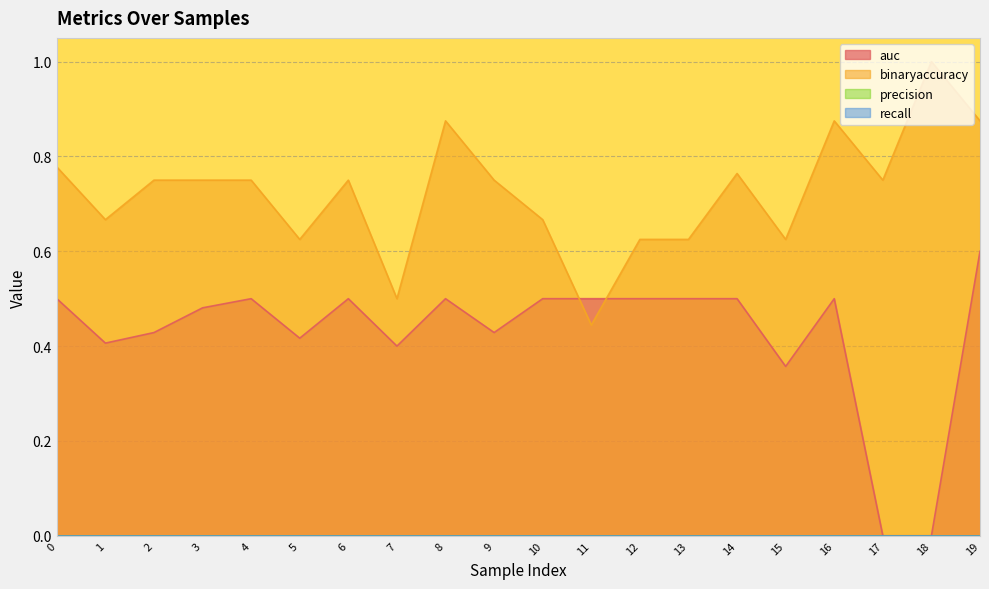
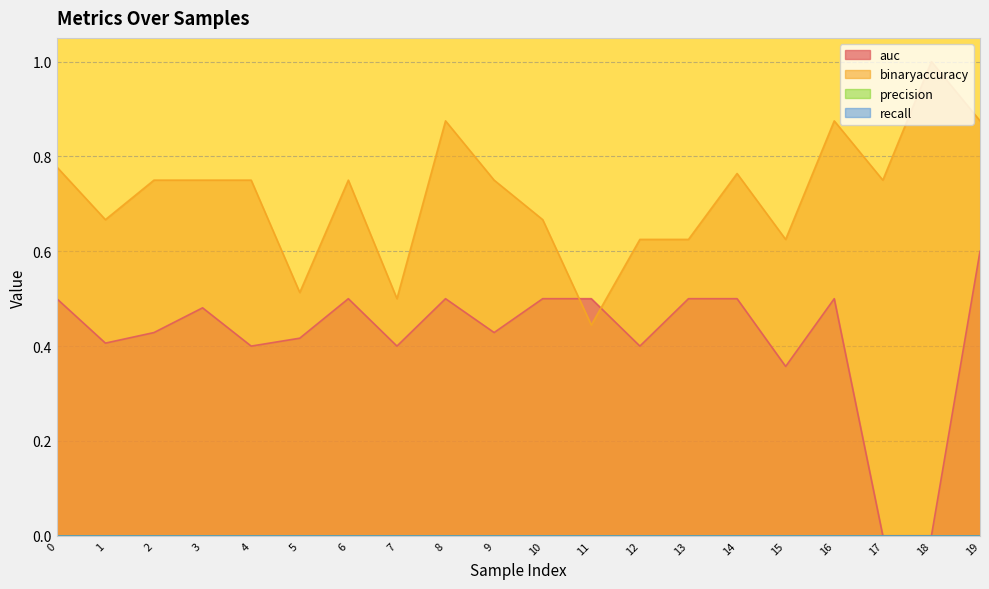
auc, 4: 0.5 -> 0.4
binaryaccuracy, 5: 0.63 -> 0.51
auc, 12: 0.5 -> 0.4
